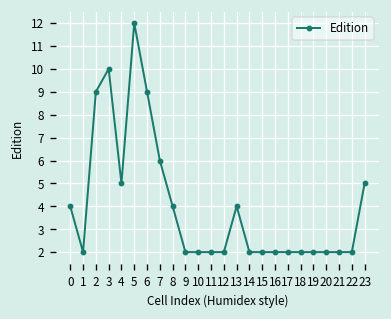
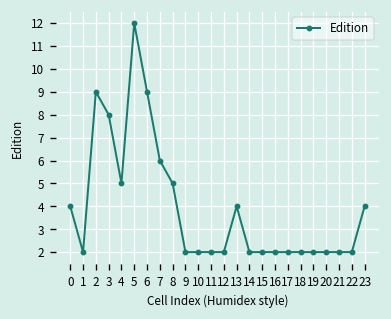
3: 10 -> 8
8: 4 -> 5
23: 5 -> 4
